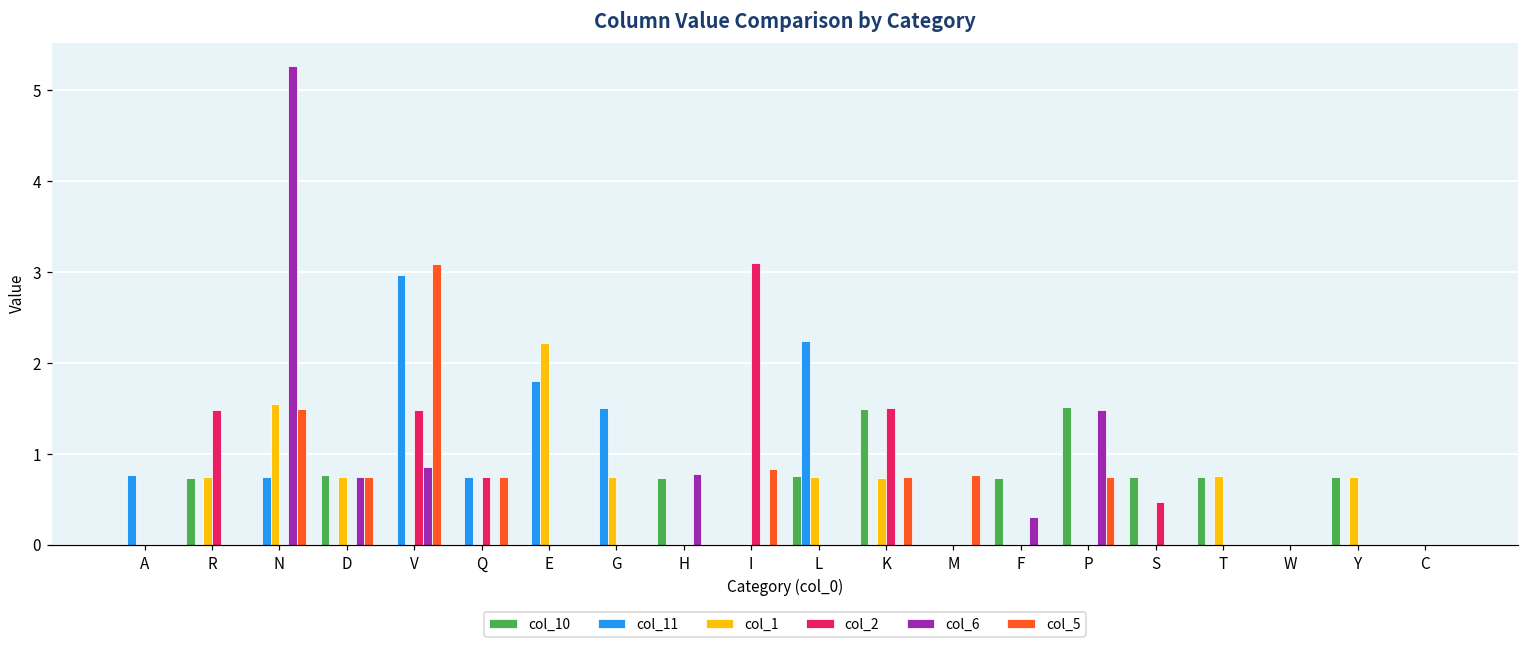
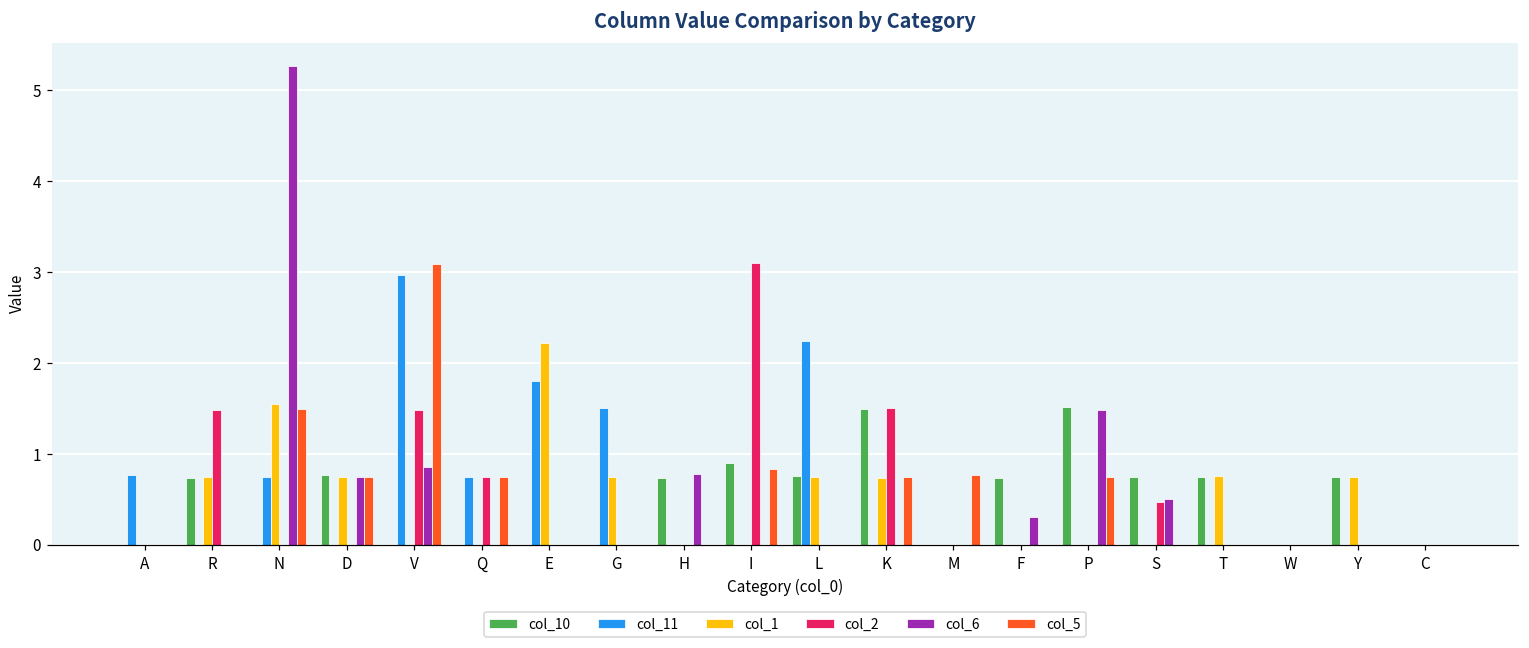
col_10, I: 0.0 -> 0.9
col_6, S: 0.0 -> 0.5
